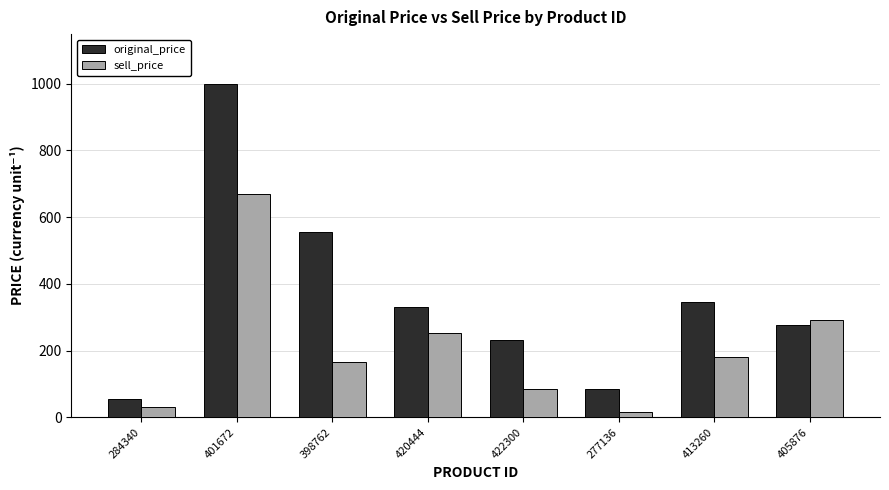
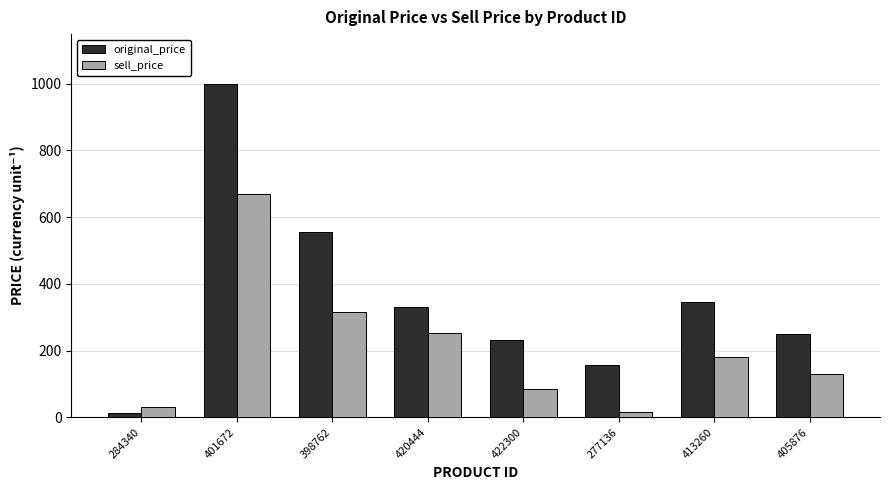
original_price, 284340: 50 -> 10
sell_price, 398762: 170 -> 320
original_price, 277136: 90 -> 160
original_price, 405876: 280 -> 250
sell_price, 405876: 290 -> 130
